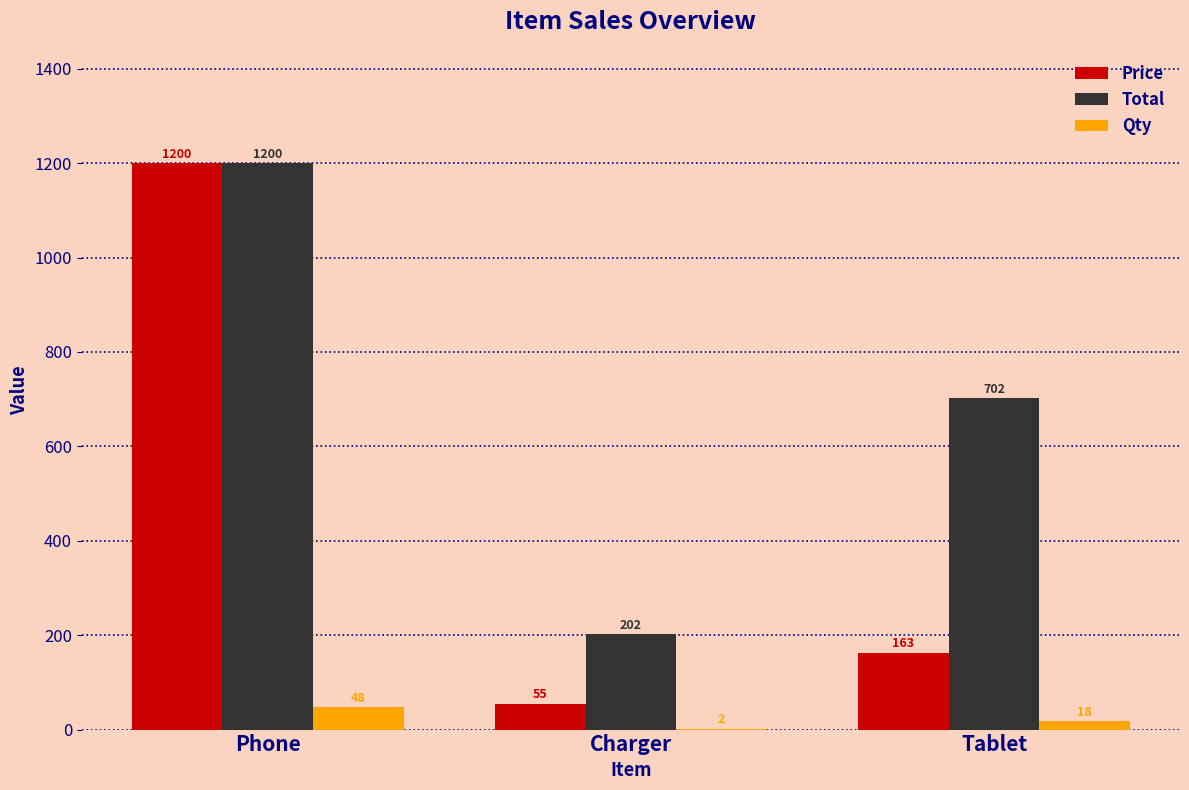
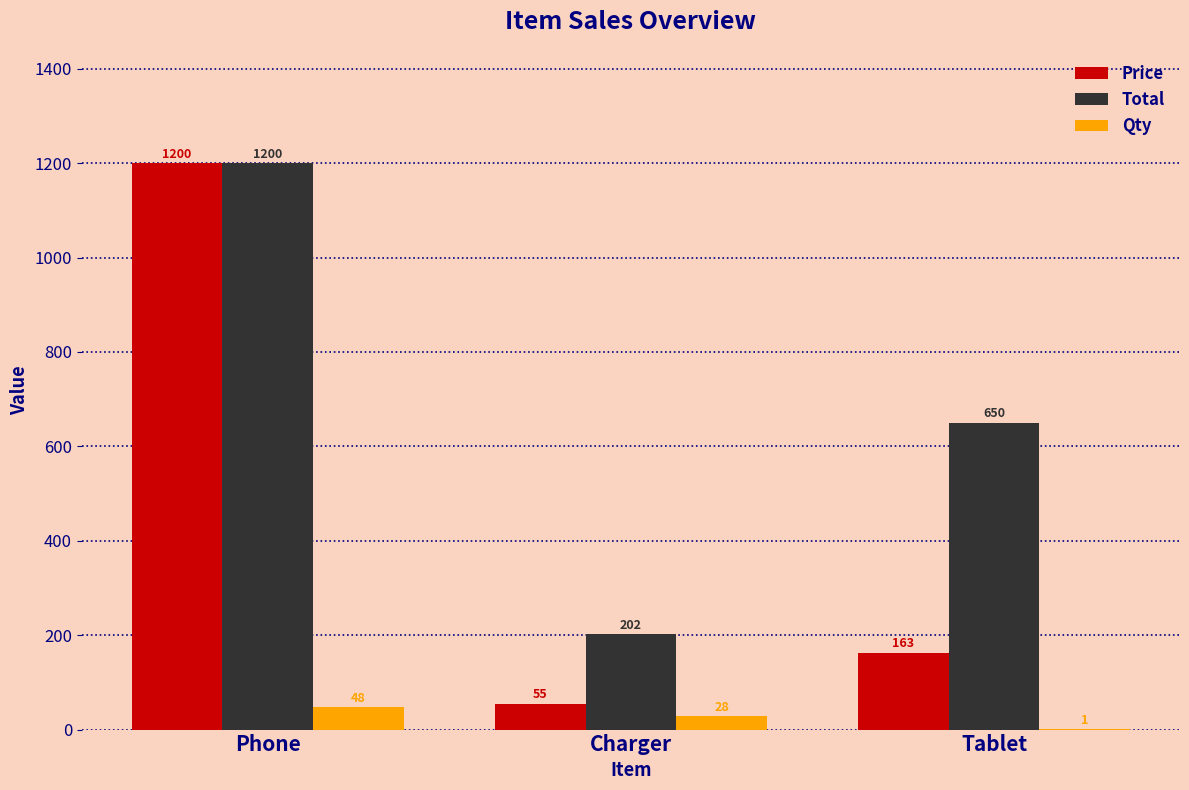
Qty, Charger: 2 -> 28
Total, Tablet: 702 -> 650
Qty, Tablet: 18 -> 1
